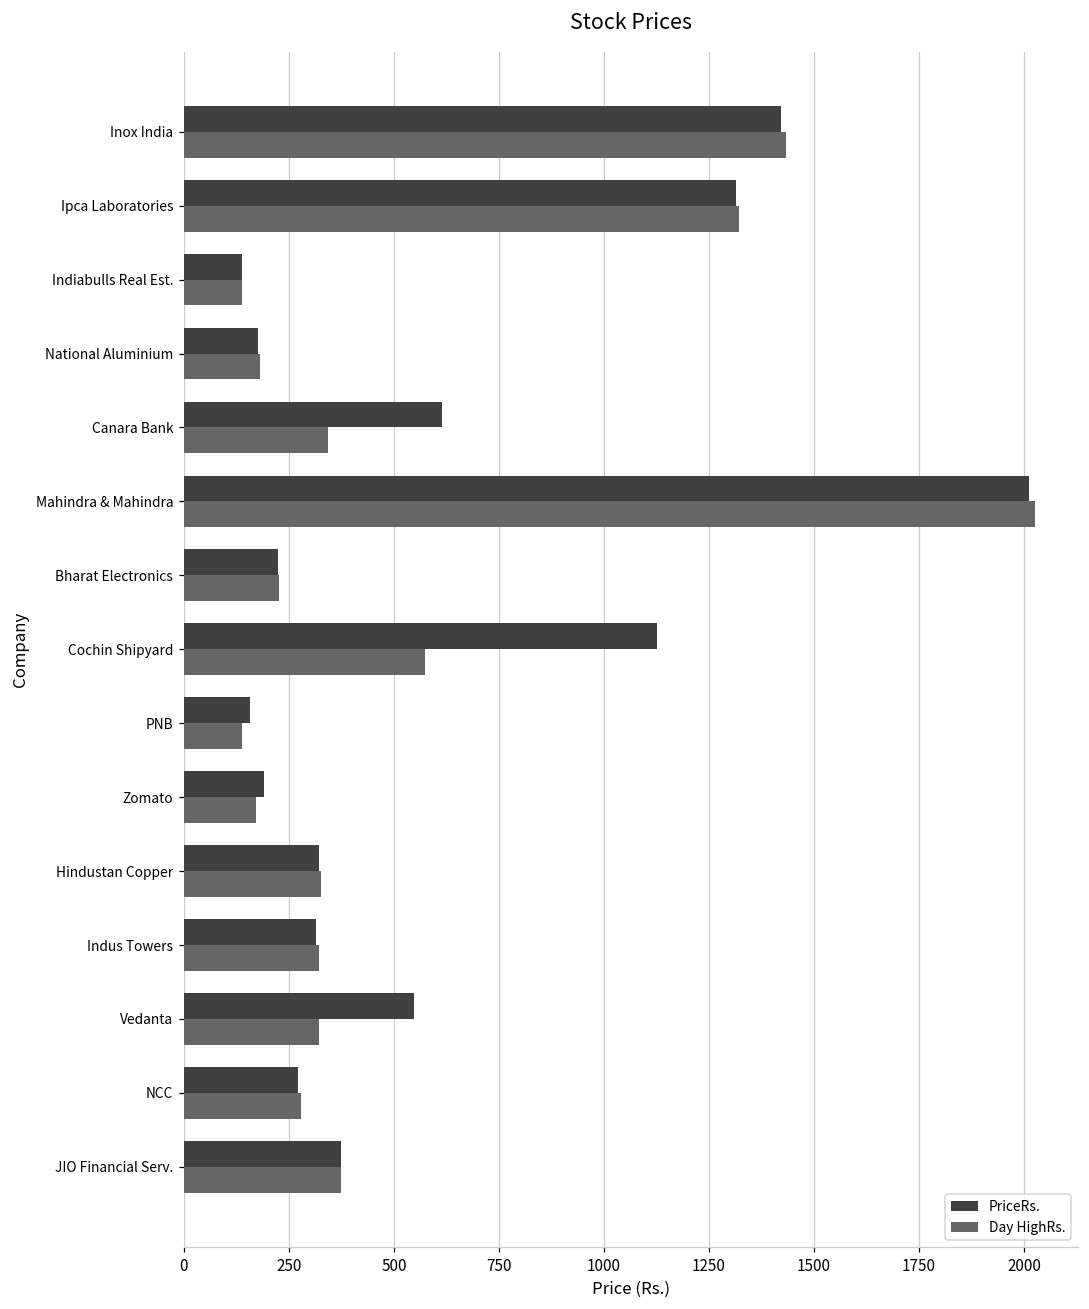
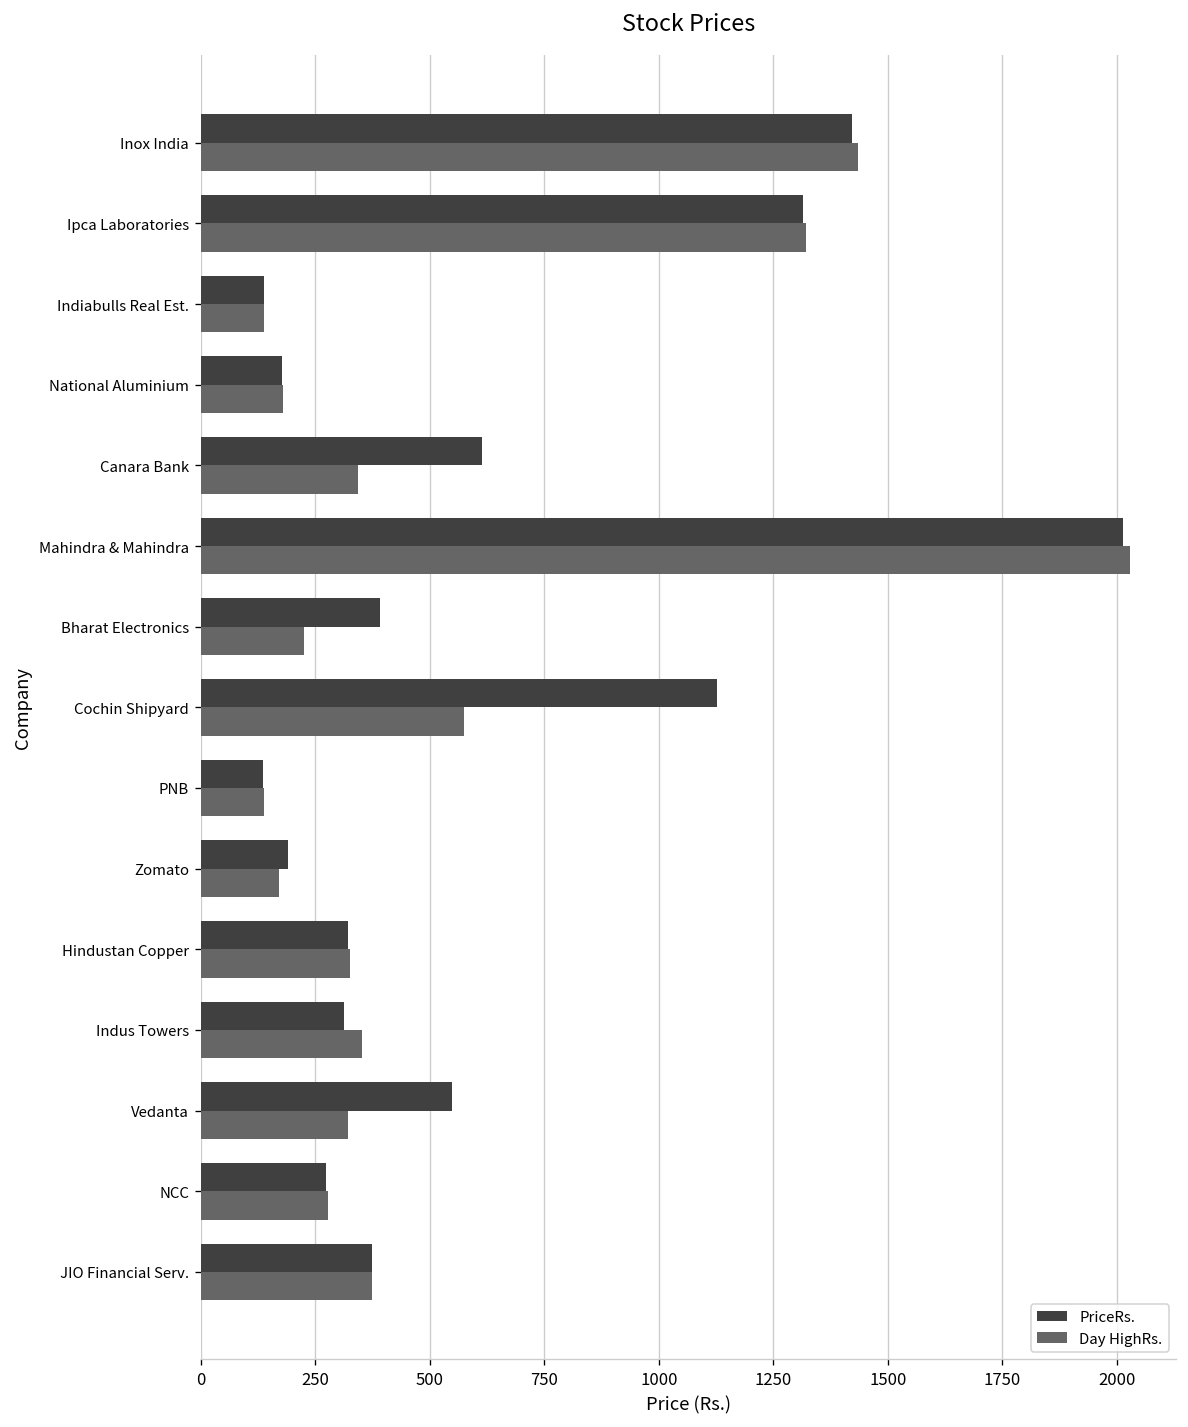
PriceRs., Bharat Electronics: 220 -> 390
PriceRs., PNB: 160 -> 140
Day HighRs., Indus Towers: 320 -> 350
